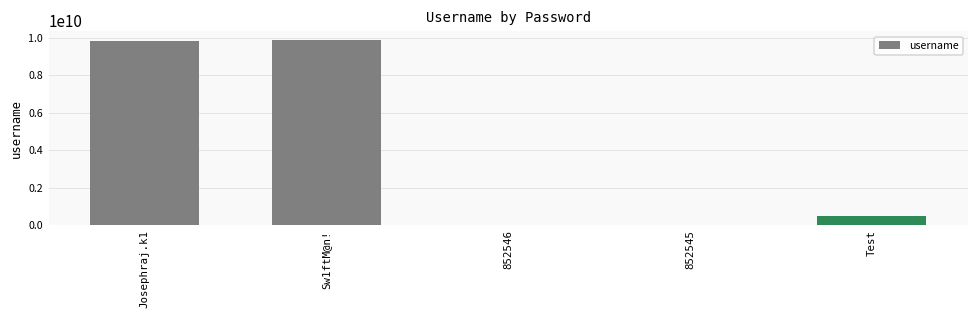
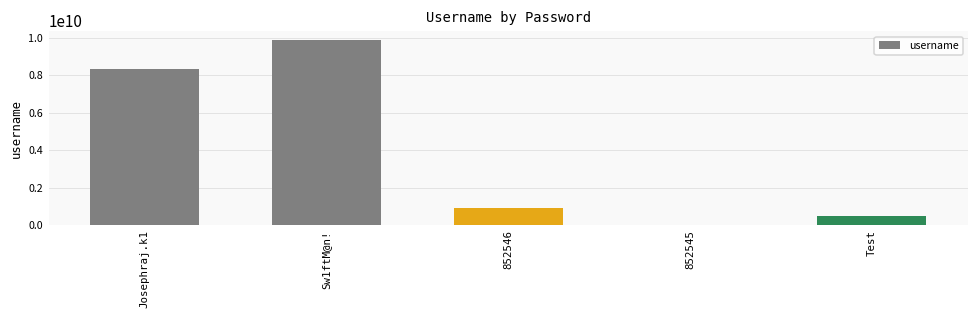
Josephraj.k1: 9800000000 -> 8400000000
852546: 0 -> 900000000
